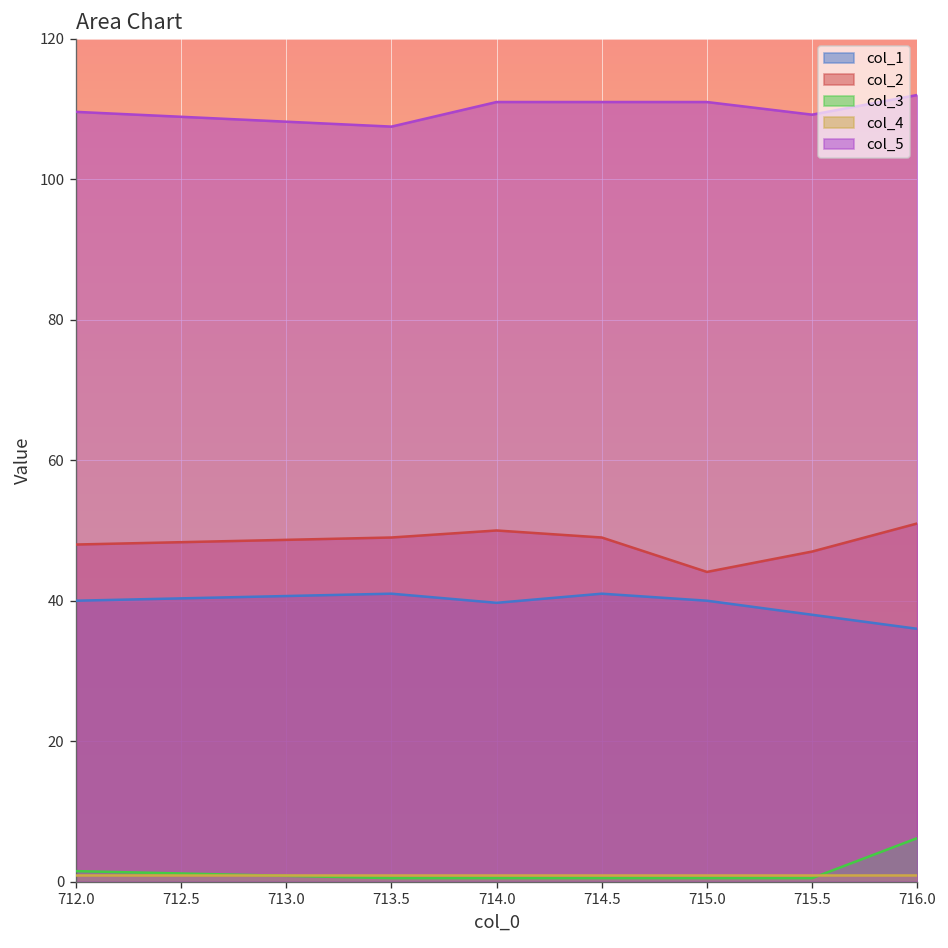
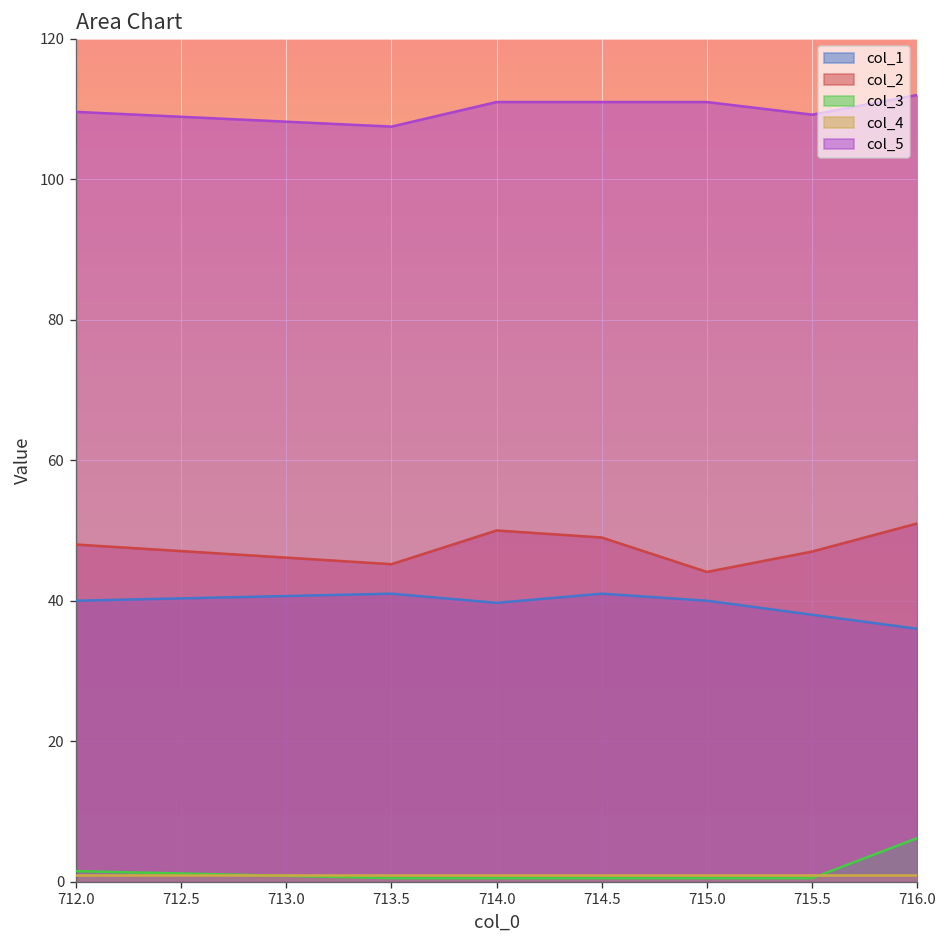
col_2, 713.5: 49 -> 45
